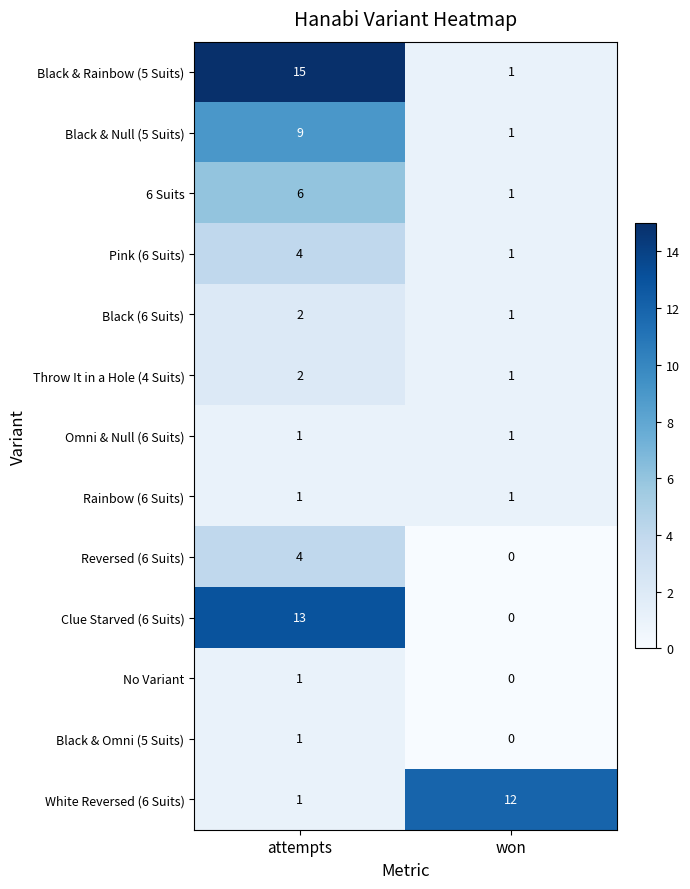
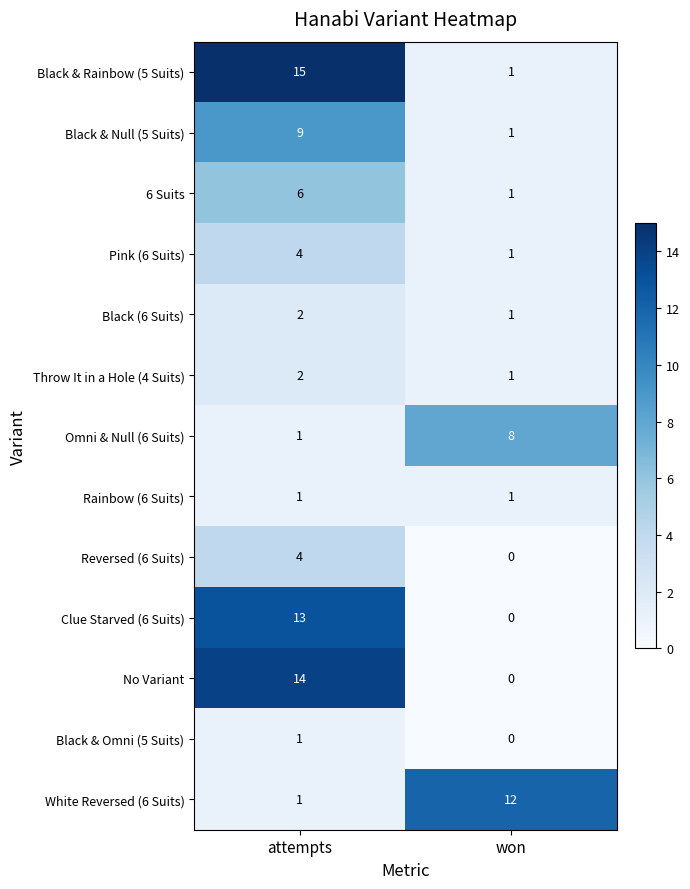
Omni & Null (6 Suits), won: 1 -> 8
No Variant, attempts: 1 -> 14
